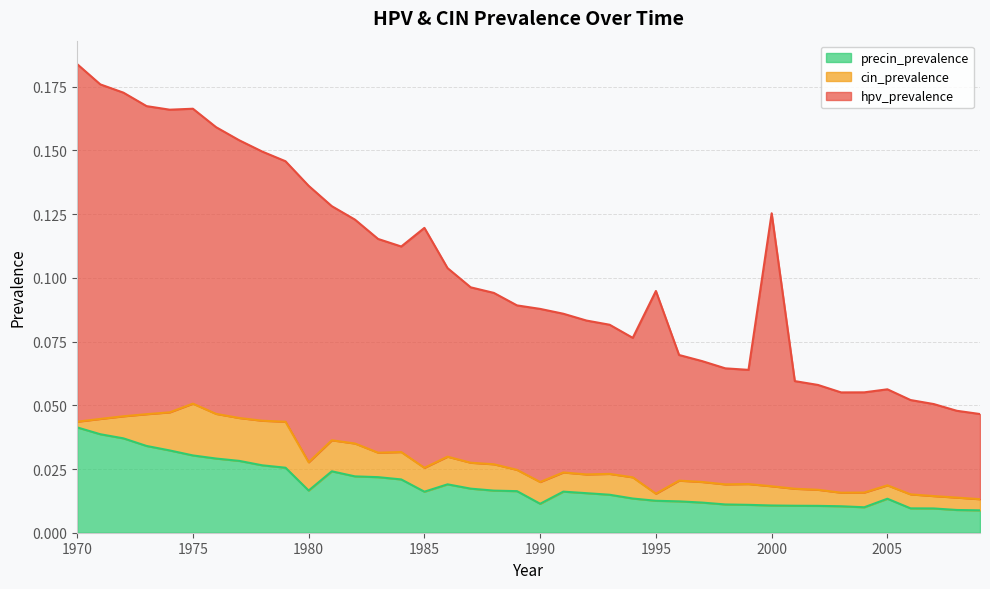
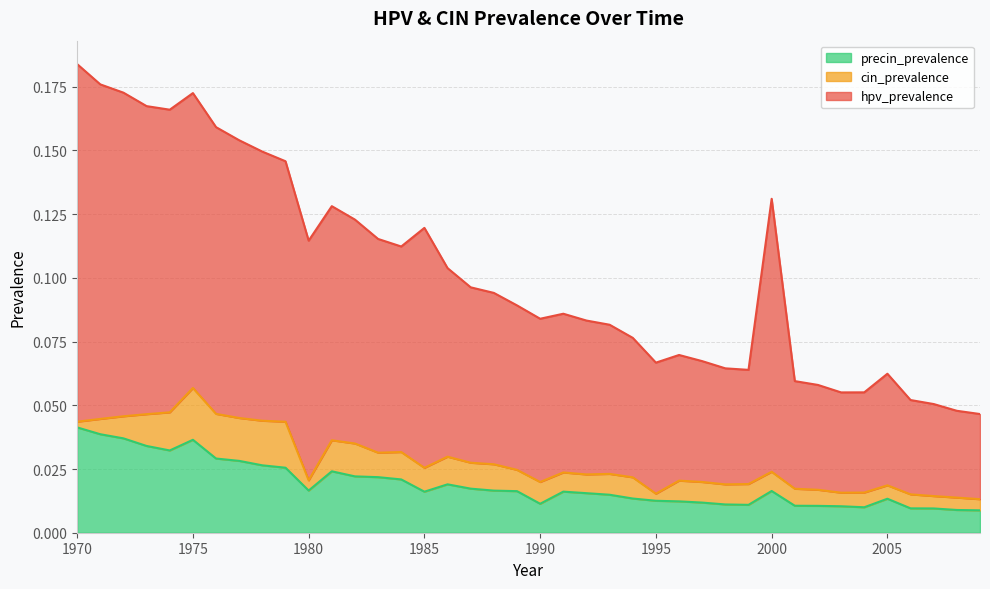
precin_prevalence, 1975: 0.030 -> 0.036
cin_prevalence, 1980: 0.011 -> 0.004
hpv_prevalence, 1980: 0.108 -> 0.094
hpv_prevalence, 1990: 0.068 -> 0.064
hpv_prevalence, 1995: 0.080 -> 0.051
precin_prevalence, 2000: 0.011 -> 0.016
hpv_prevalence, 2005: 0.038 -> 0.044
